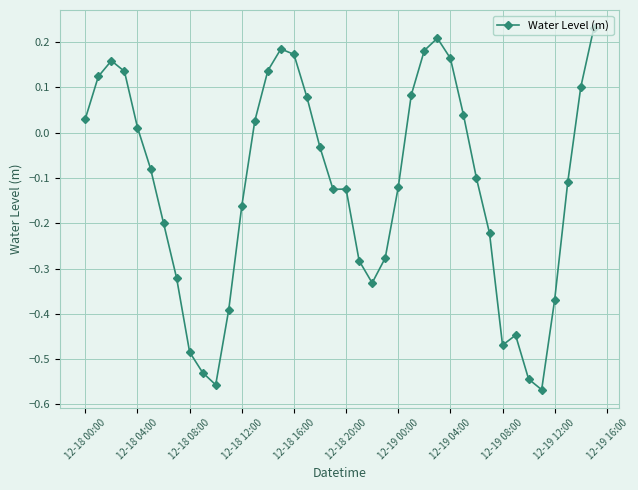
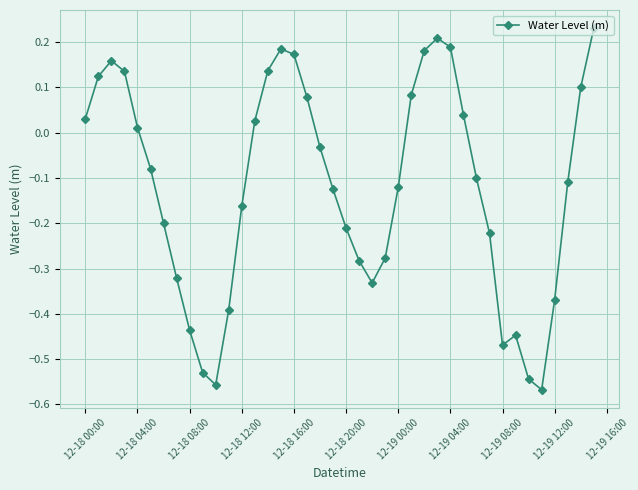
12-18 08:00: -0.48 -> -0.44
12-18 20:00: -0.12 -> -0.21
12-19 04:00: 0.16 -> 0.19
